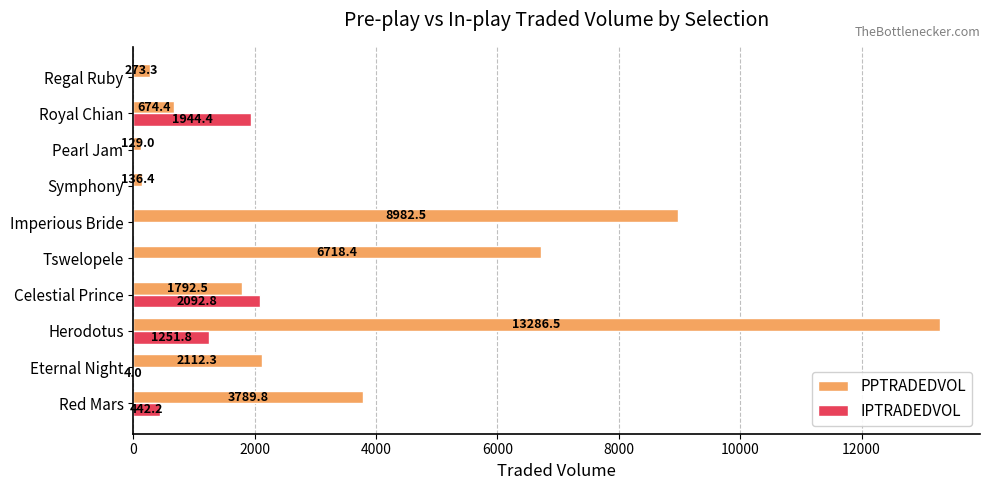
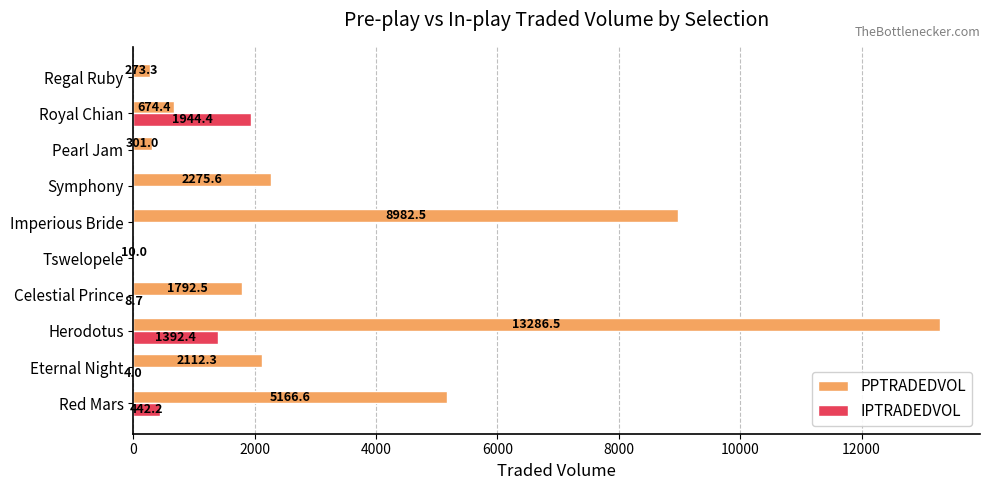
PPTRADEDVOL, Pearl Jam: 129.0 -> 301.0
PPTRADEDVOL, Symphony: 136.4 -> 2275.6
PPTRADEDVOL, Tswelopele: 6718.4 -> 10.0
IPTRADEDVOL, Celestial Prince: 2092.8 -> 8.7
IPTRADEDVOL, Herodotus: 1251.8 -> 1392.4
PPTRADEDVOL, Red Mars: 3789.8 -> 5166.6
